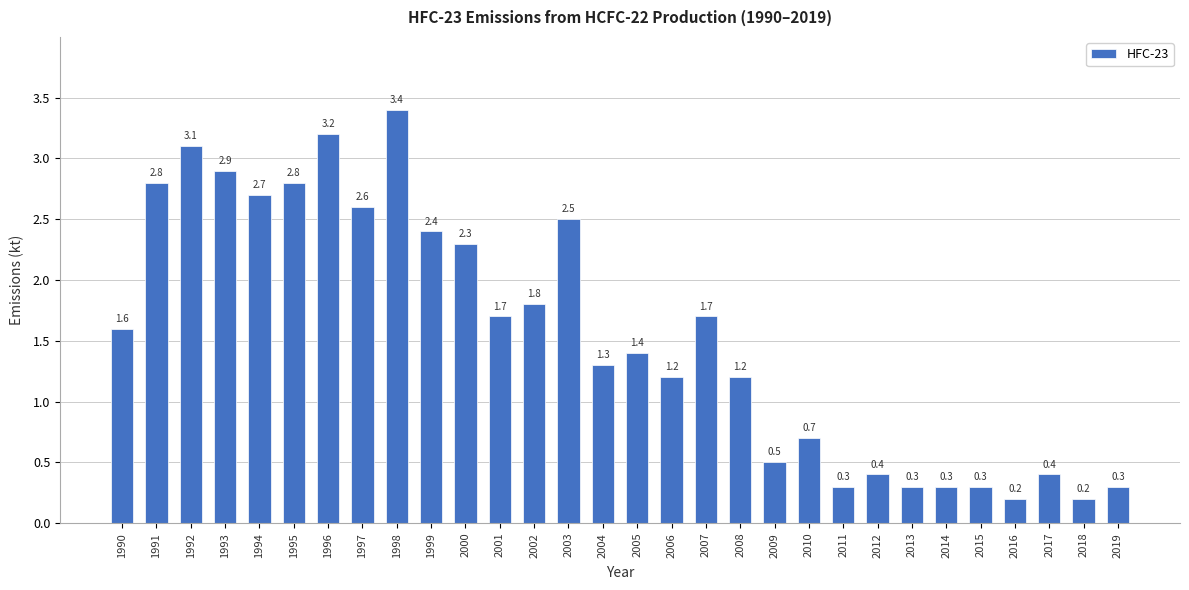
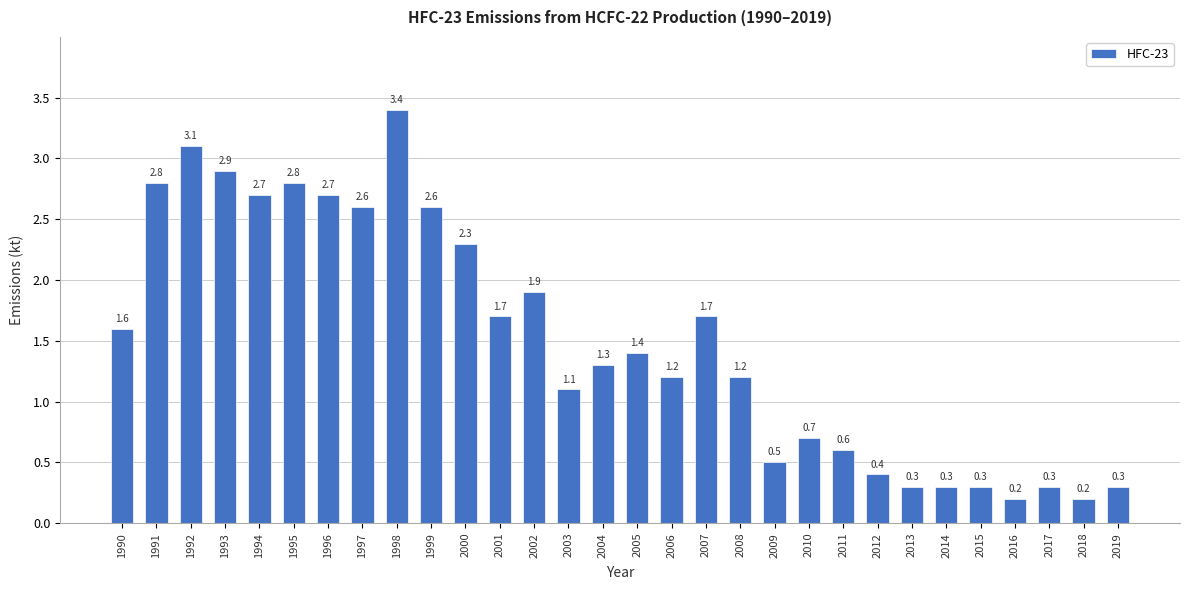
1996: 3.2 -> 2.7
1999: 2.4 -> 2.6
2002: 1.8 -> 1.9
2003: 2.5 -> 1.1
2011: 0.3 -> 0.6
2017: 0.4 -> 0.3
